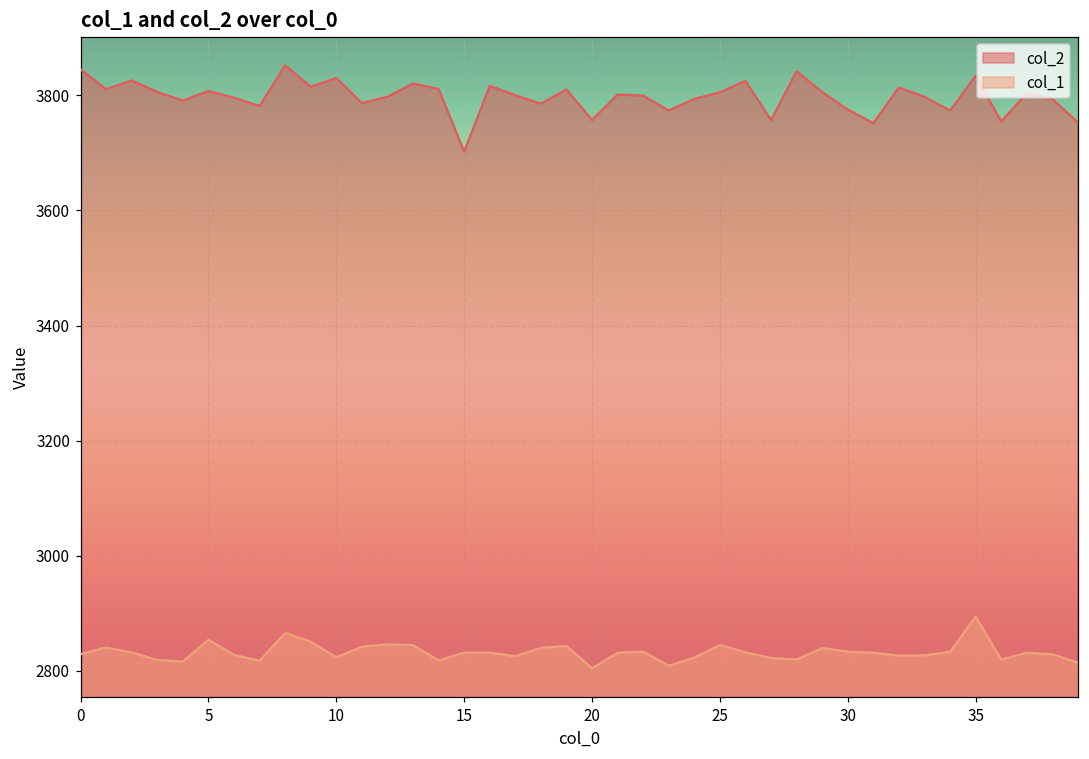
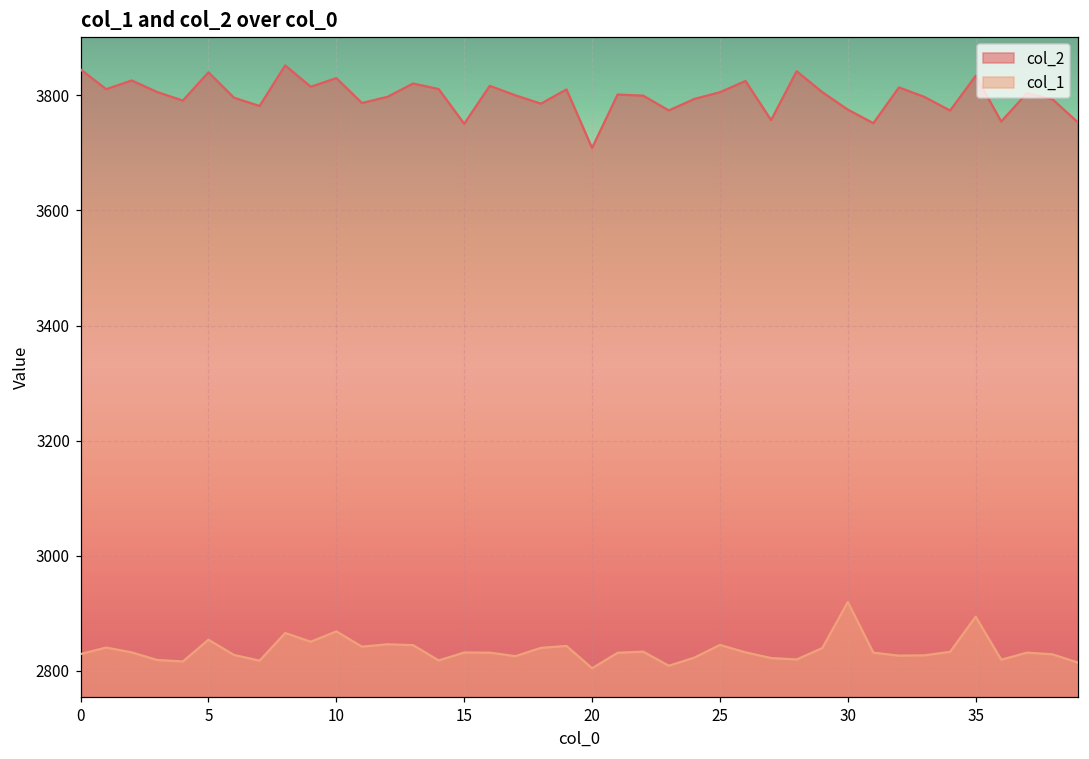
col_2, 5: 3810 -> 3840
col_1, 10: 2820 -> 2870
col_2, 15: 3700 -> 3750
col_2, 20: 3760 -> 3710
col_1, 30: 2830 -> 2920
